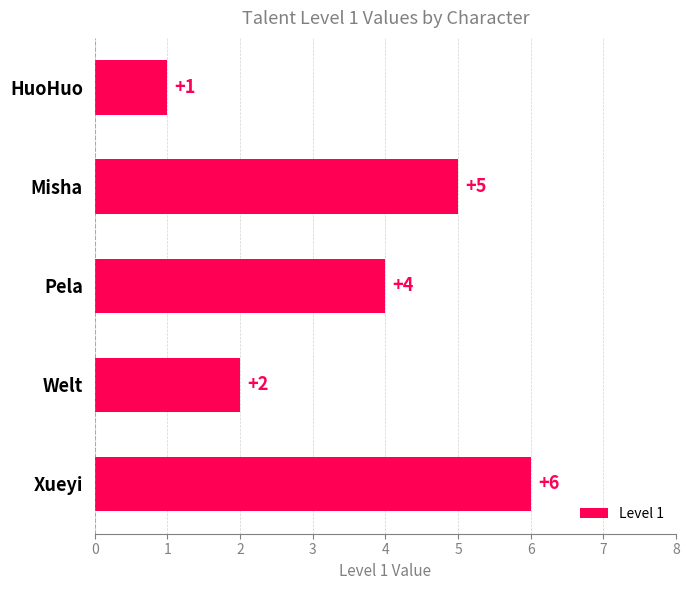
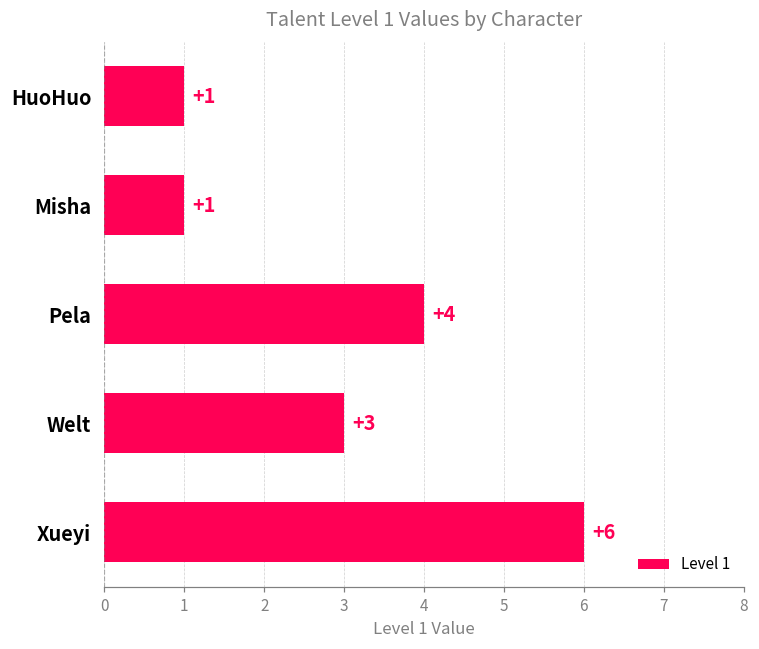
Misha: +5 -> +1
Welt: +2 -> +3
